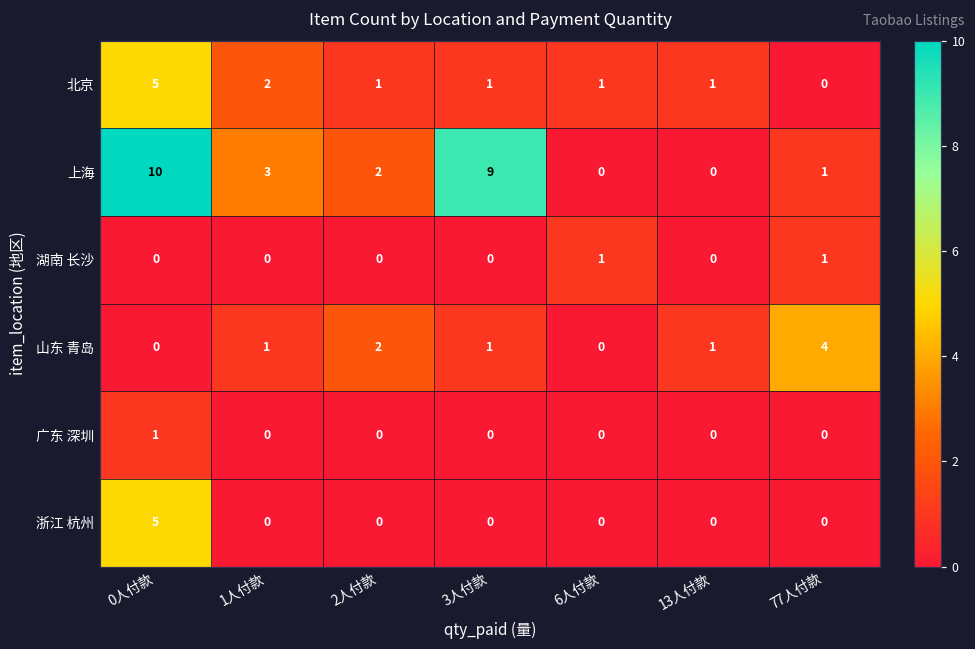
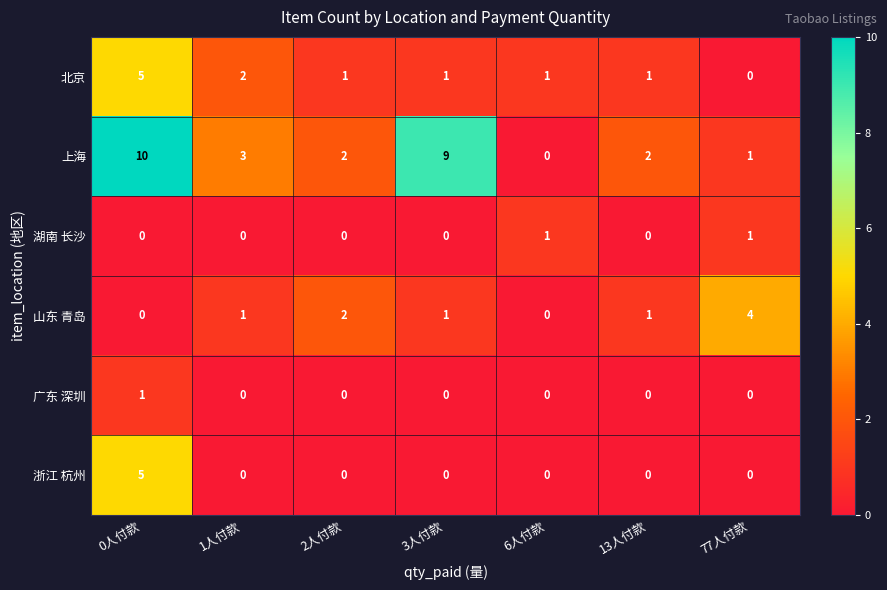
上海, 13人付款: 0 -> 2
